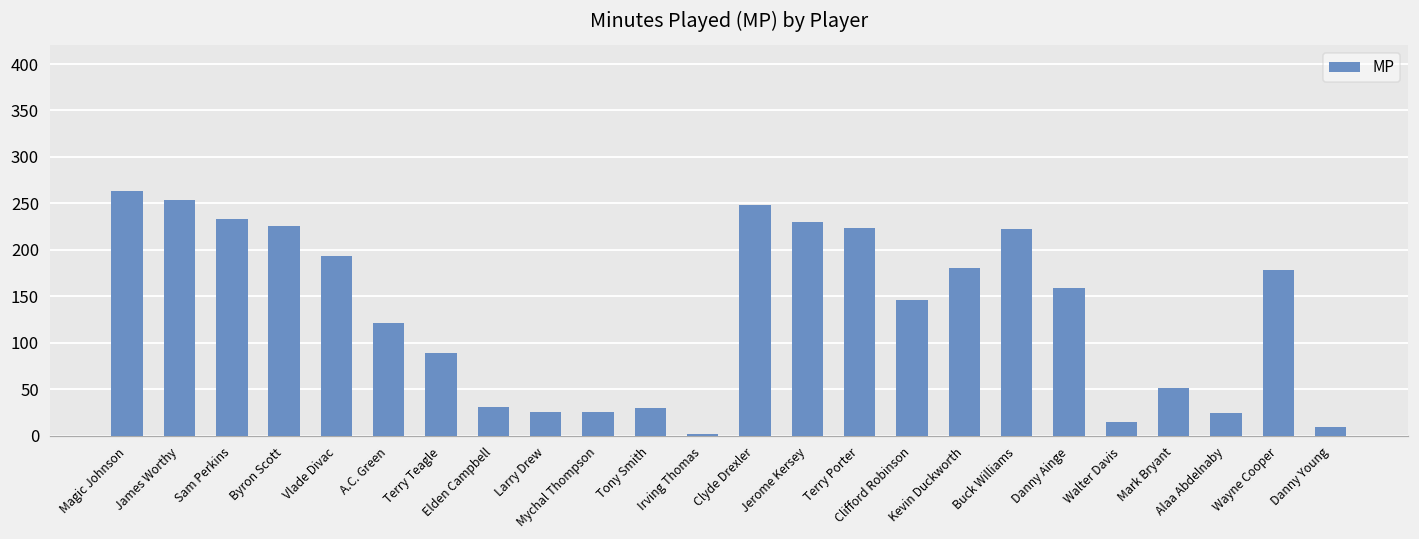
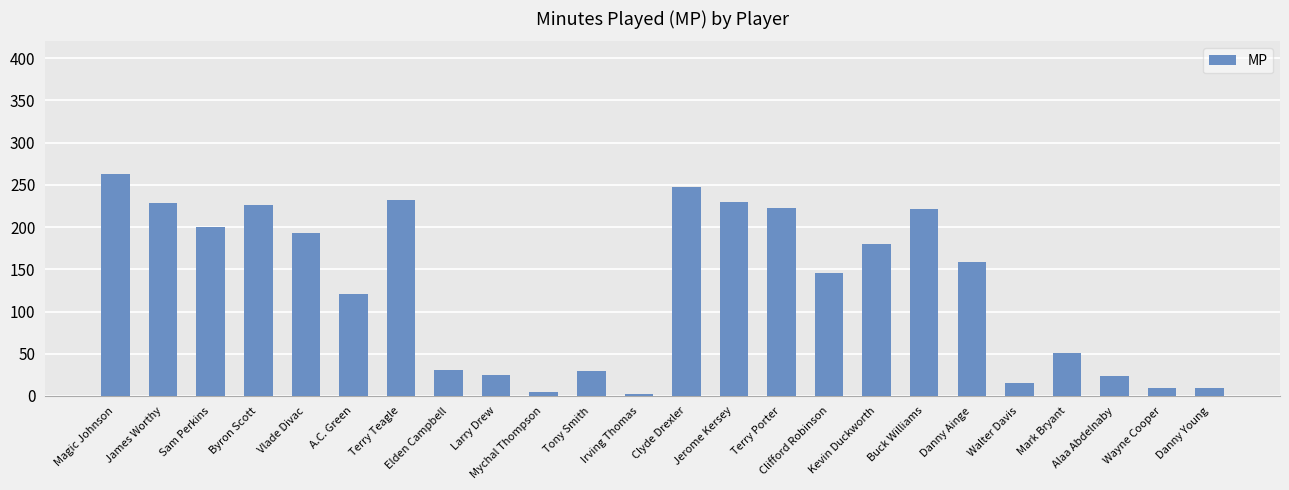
James Worthy: 250 -> 230
Sam Perkins: 230 -> 200
Terry Teagle: 90 -> 230
Mychal Thompson: 30 -> 10
Wayne Cooper: 180 -> 10
